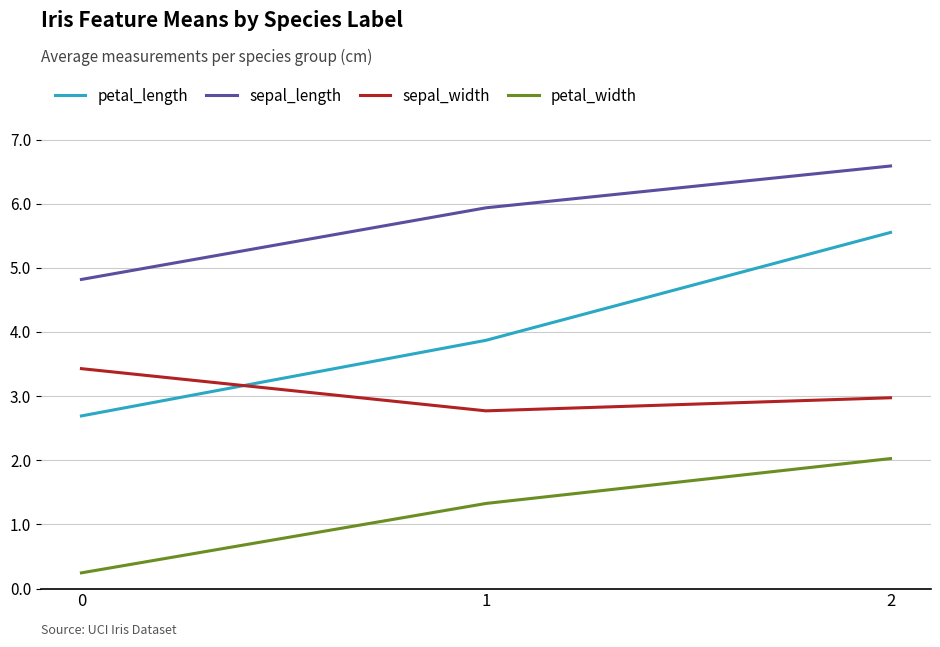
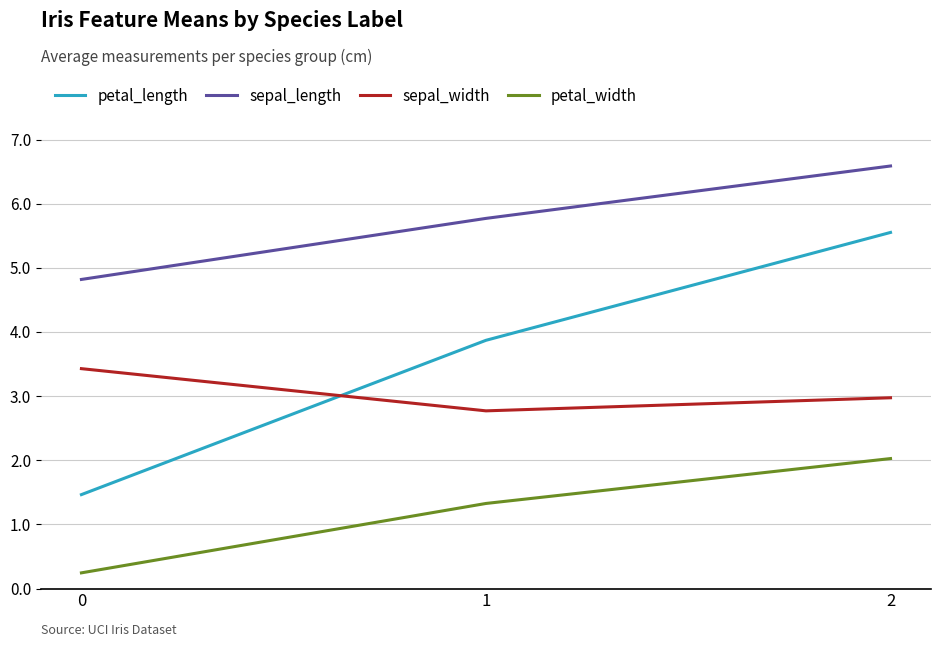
petal_length, 0: 2.7 -> 1.5
sepal_length, 1: 5.9 -> 5.8
